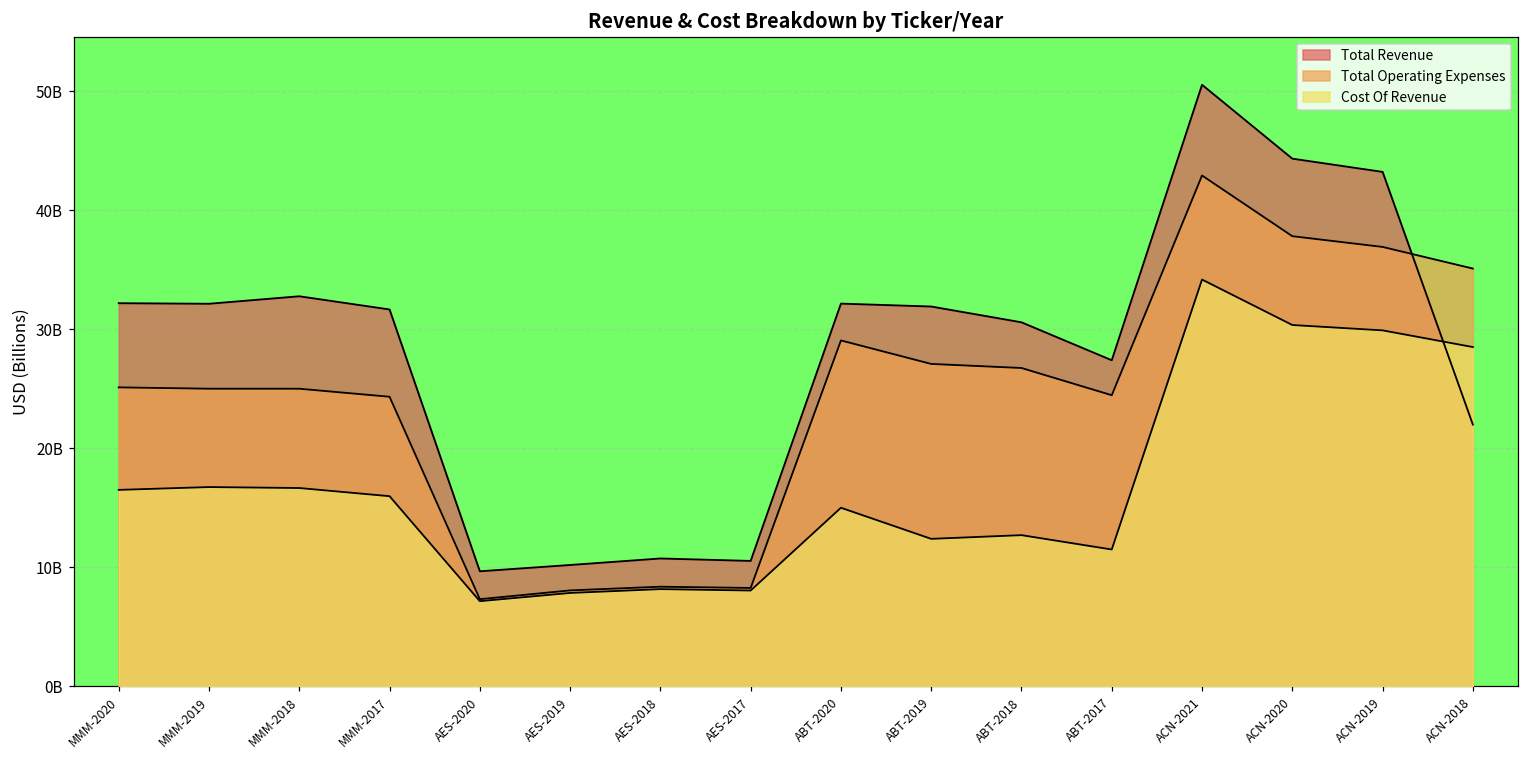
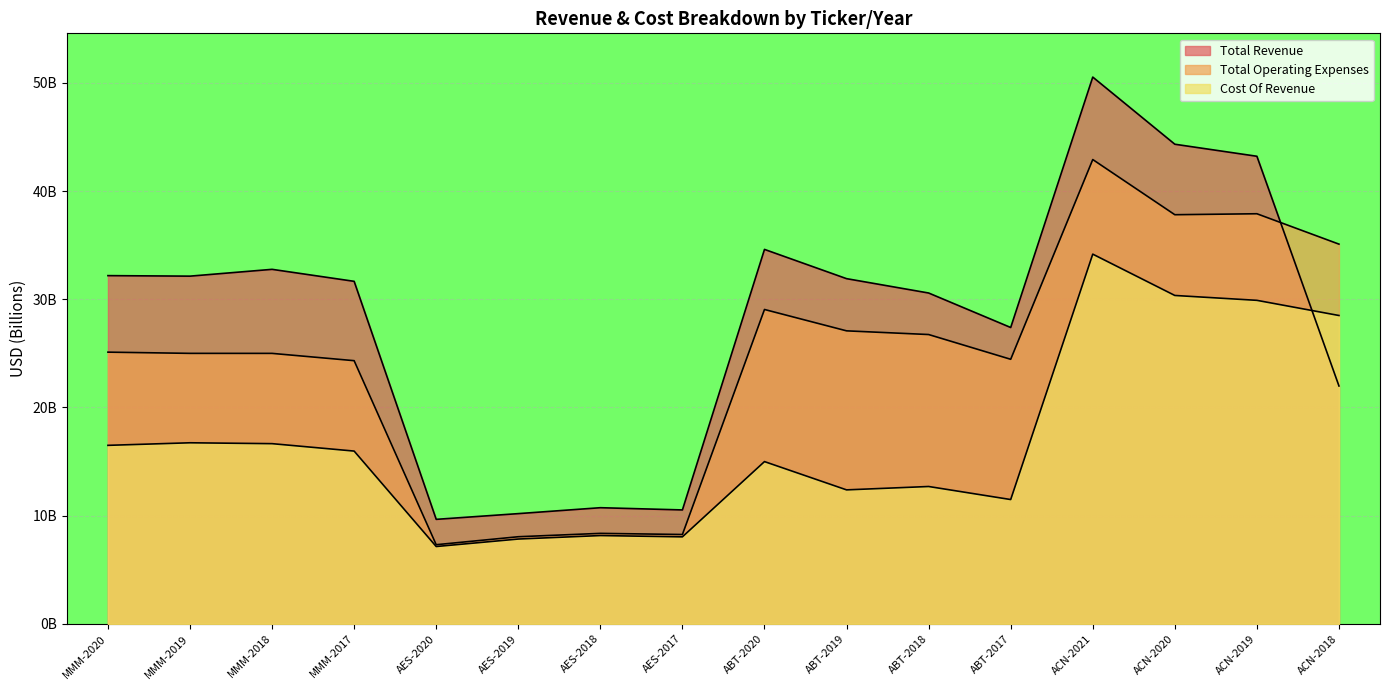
Total Revenue, ABT-2020: 32100000000 -> 34600000000
Total Operating Expenses, ACN-2019: 36900000000 -> 37900000000
